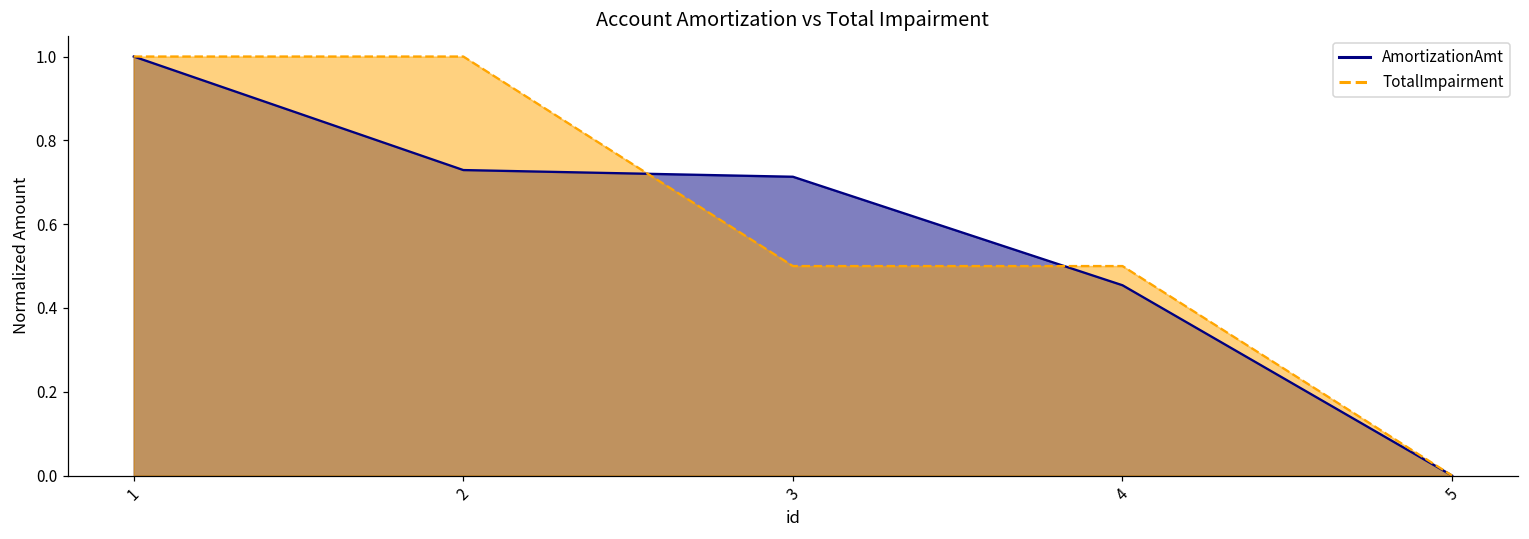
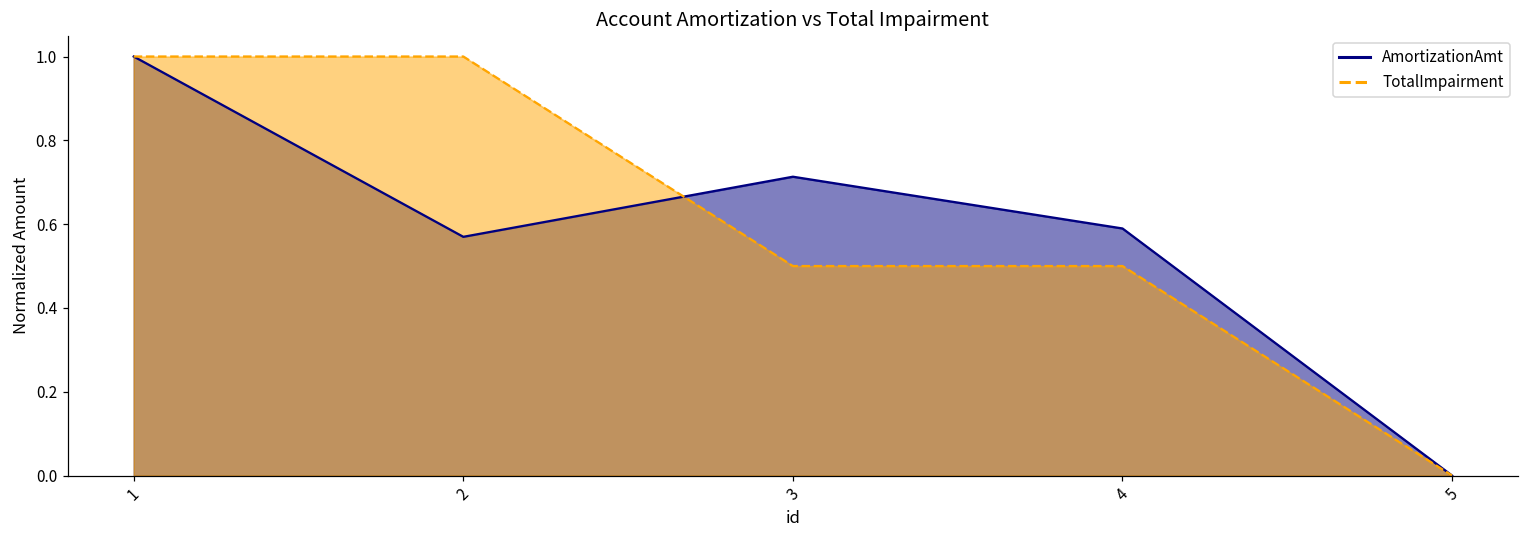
AmortizationAmt, 2: 0.73 -> 0.57
AmortizationAmt, 4: 0.45 -> 0.59
